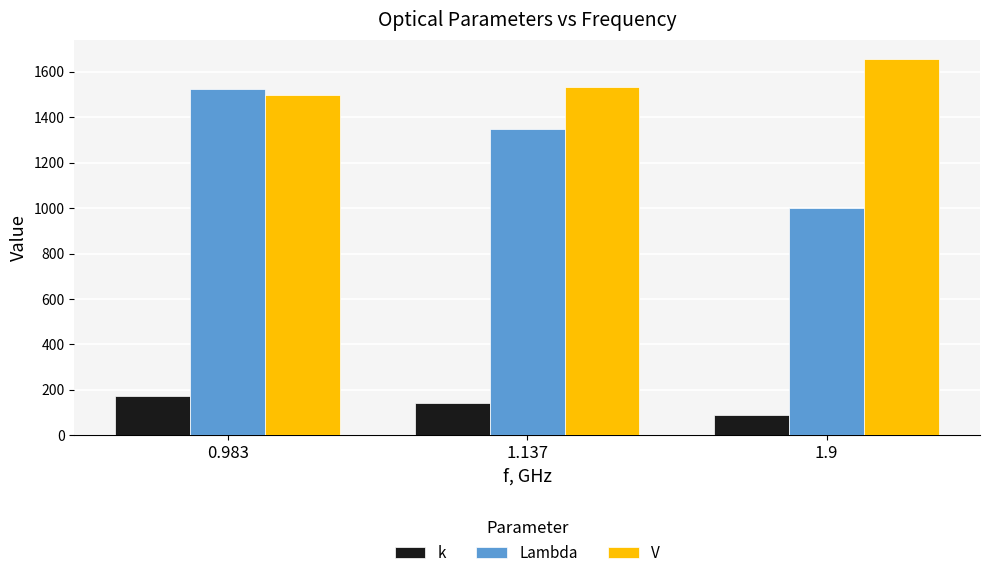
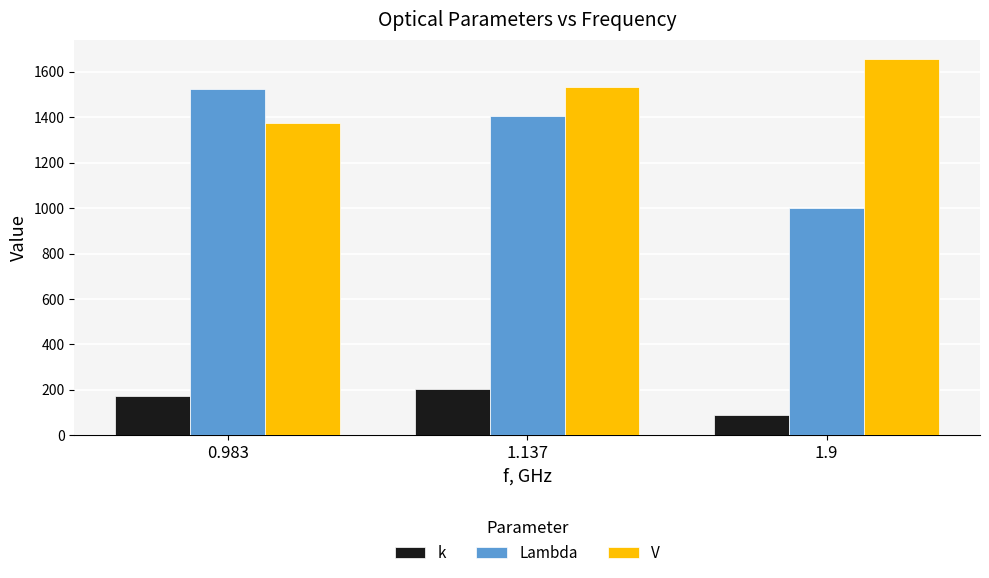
V, 0.983: 1500 -> 1380
k, 1.137: 140 -> 210
Lambda, 1.137: 1350 -> 1410
